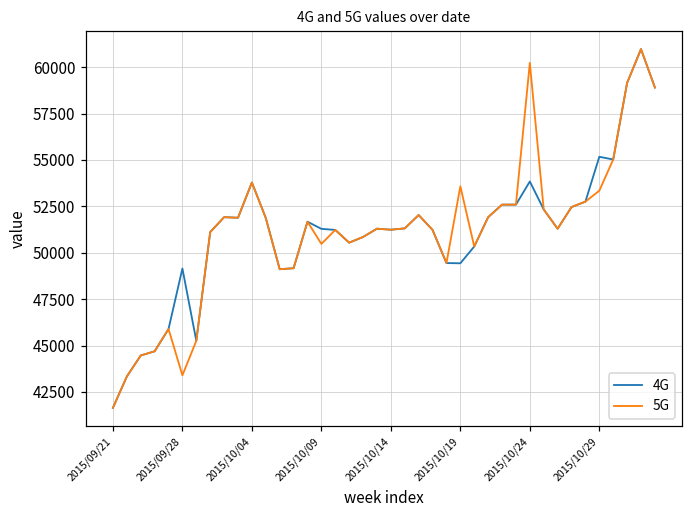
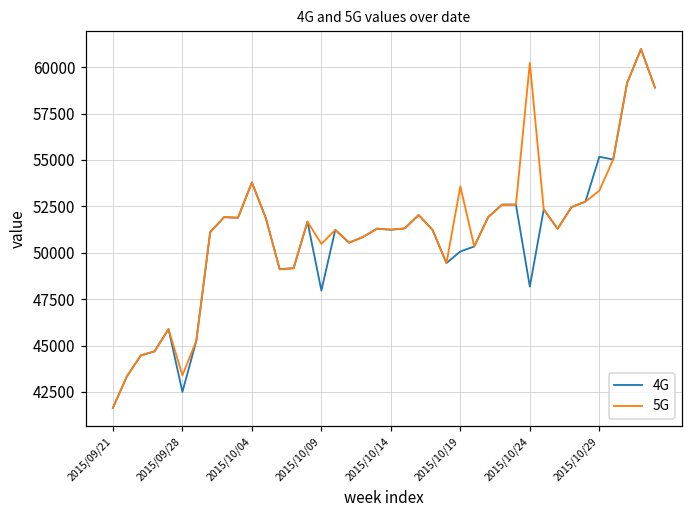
4G, 2015/09/28: 49100 -> 42500
4G, 2015/10/09: 51300 -> 48000
4G, 2015/10/19: 49400 -> 50100
4G, 2015/10/24: 53800 -> 48200
